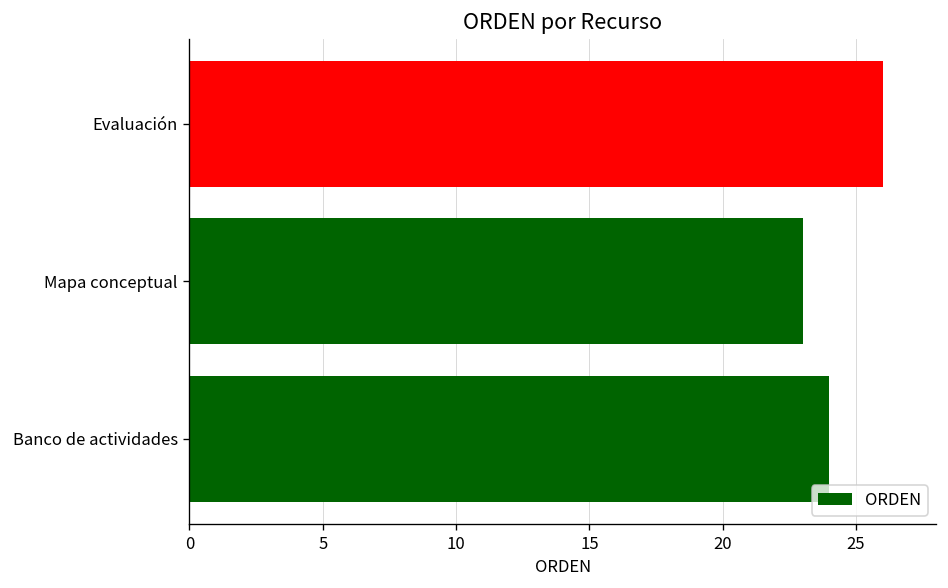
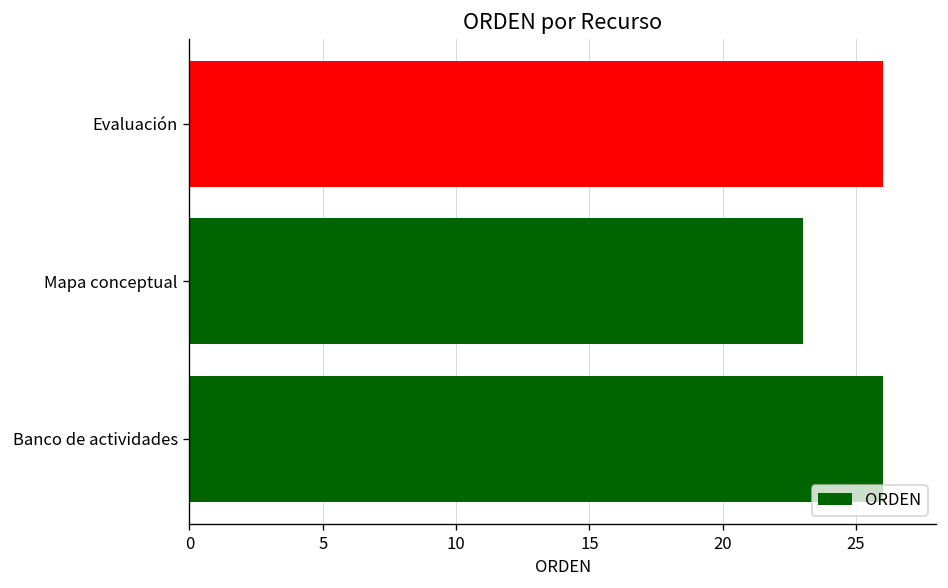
Banco de actividades: 24 -> 26
